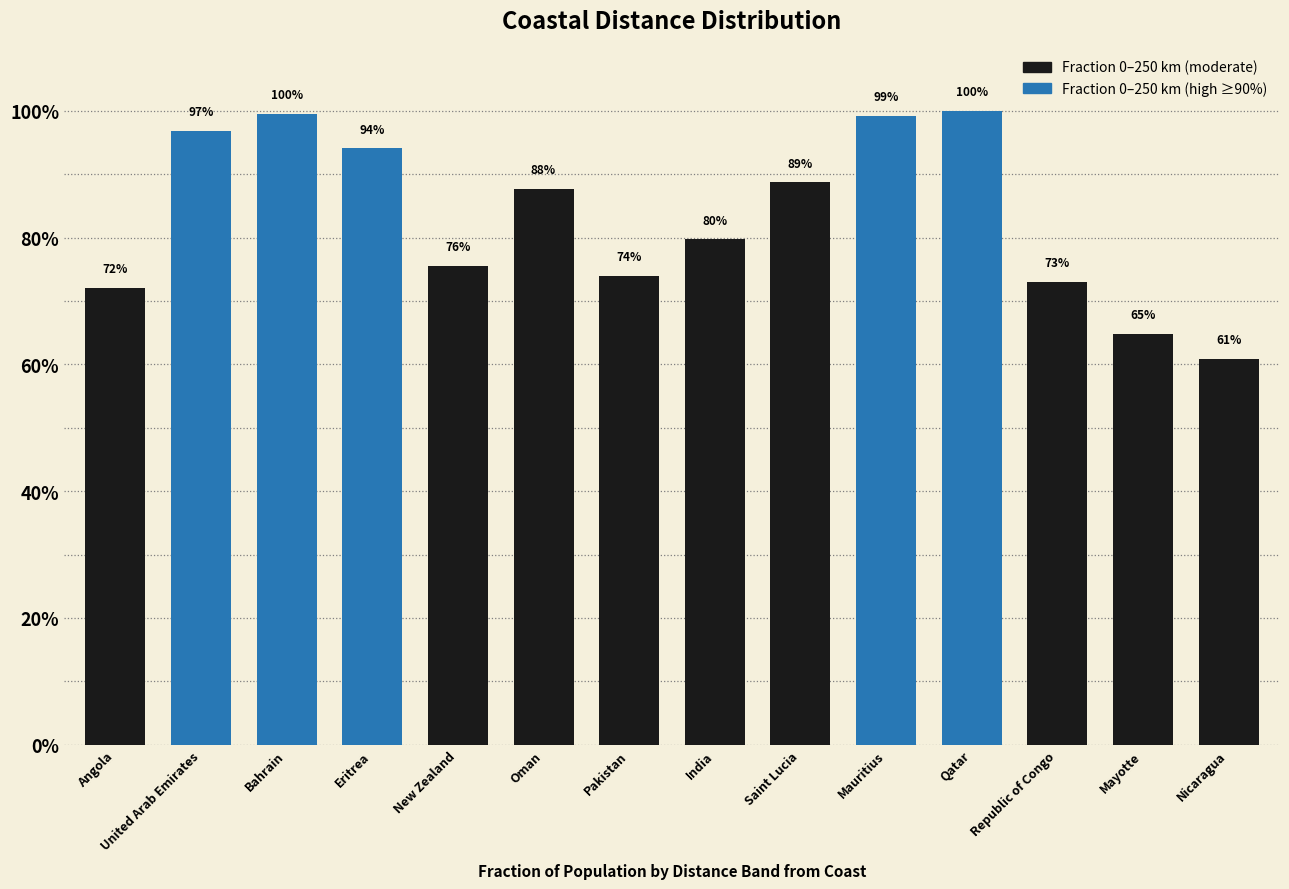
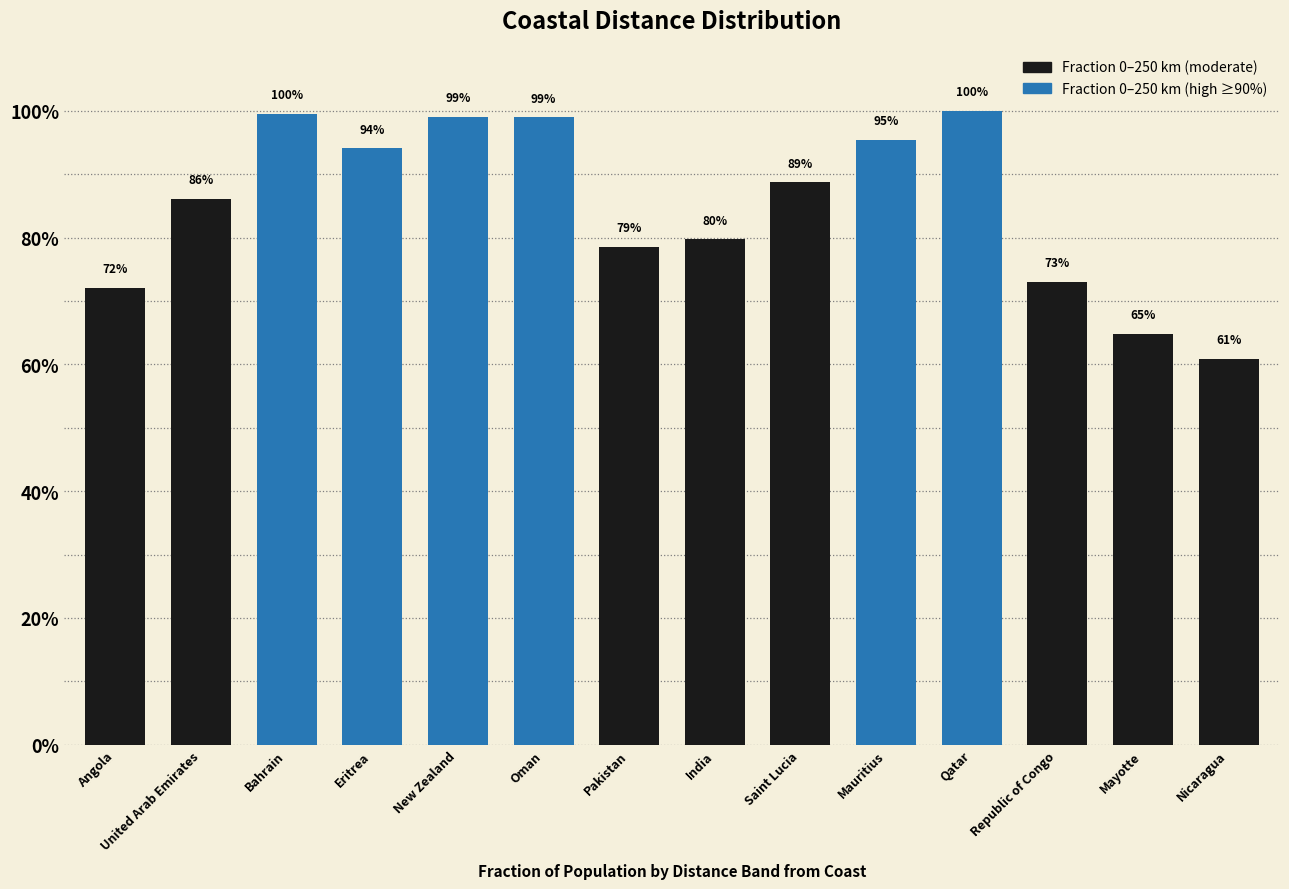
United Arab Emirates: 97% -> 86%
New Zealand: 76% -> 99%
Oman: 88% -> 99%
Pakistan: 74% -> 79%
Mauritius: 99% -> 95%
